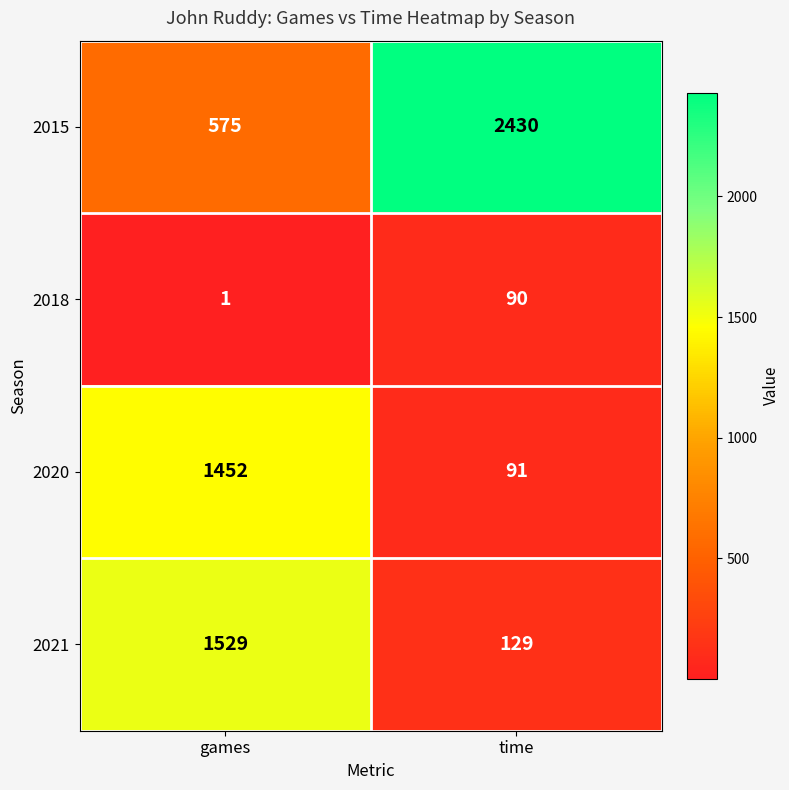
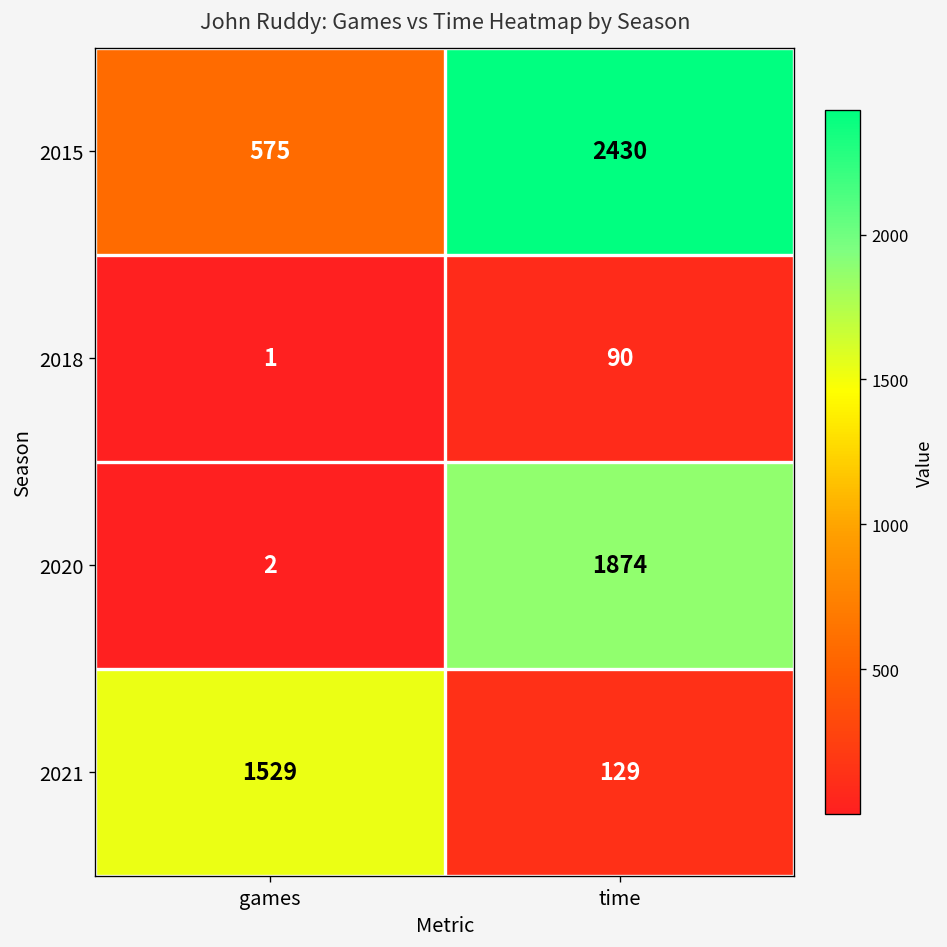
2020, games: 1452 -> 2
2020, time: 91 -> 1874
